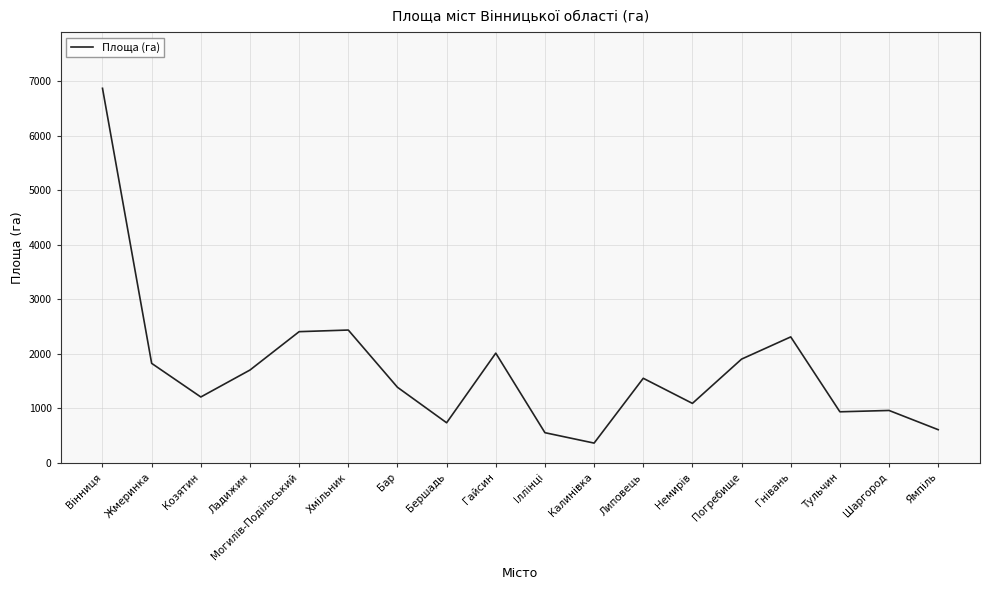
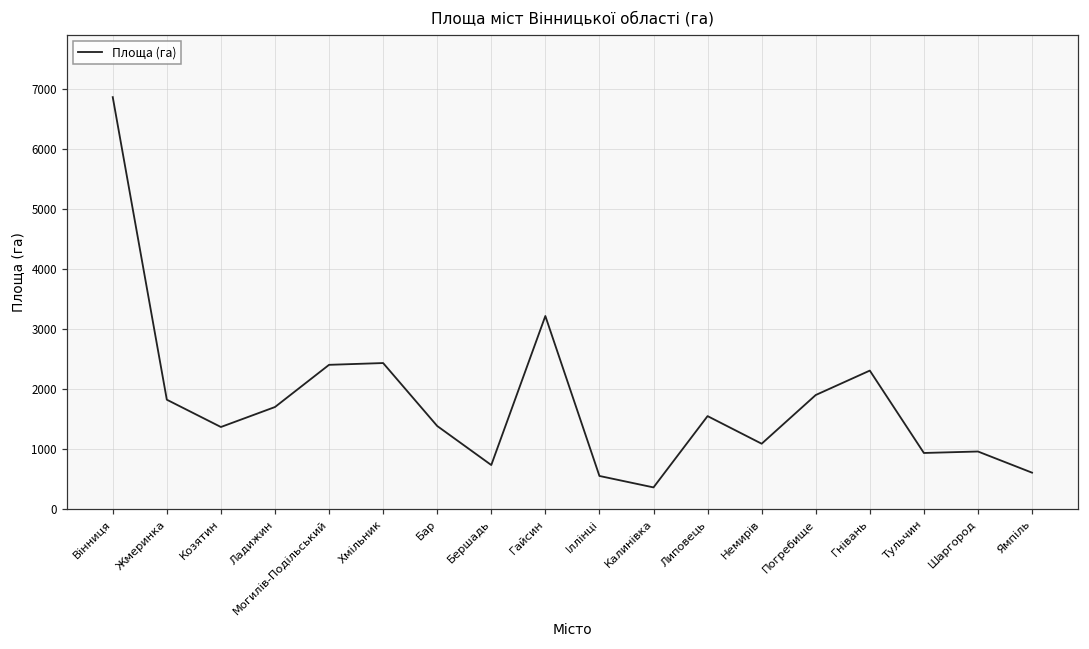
Козятин: 1200 -> 1400
Гайсин: 2000 -> 3200
